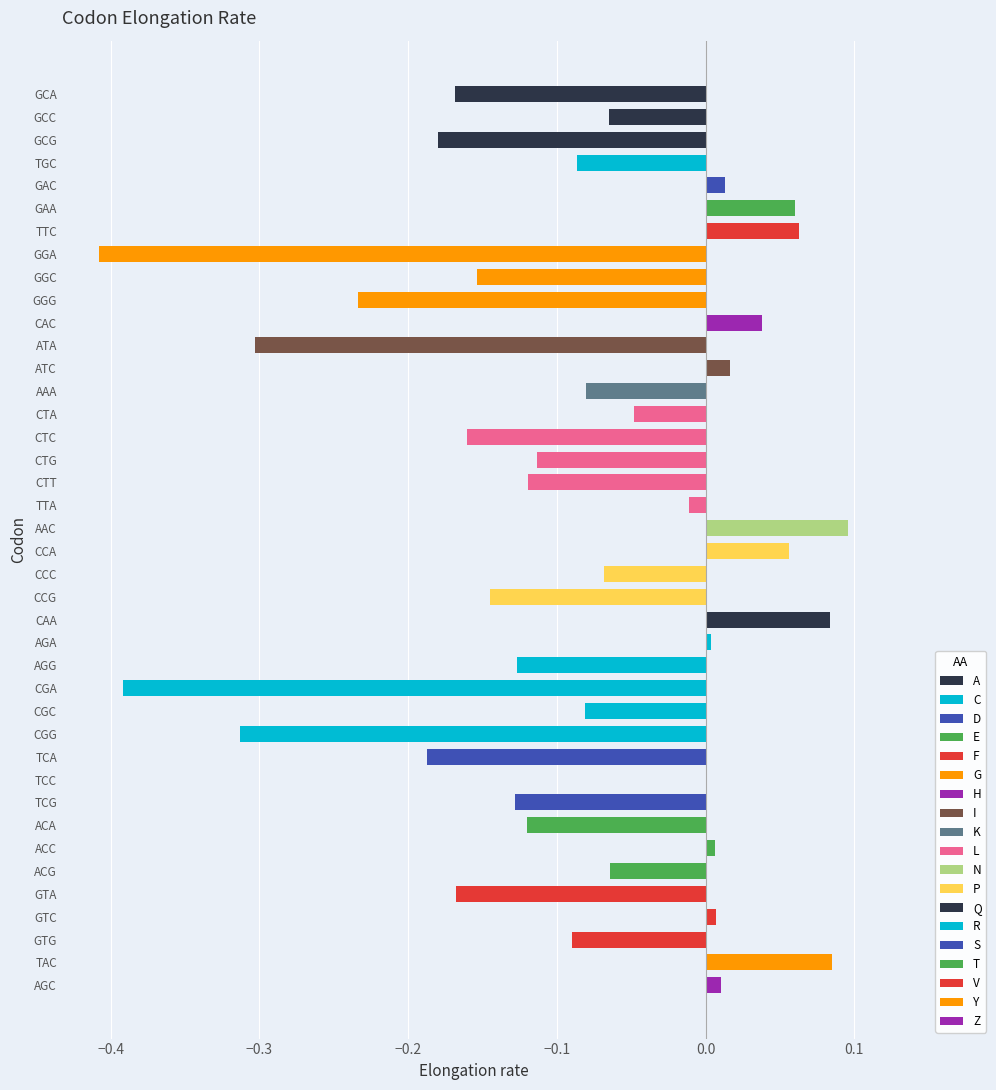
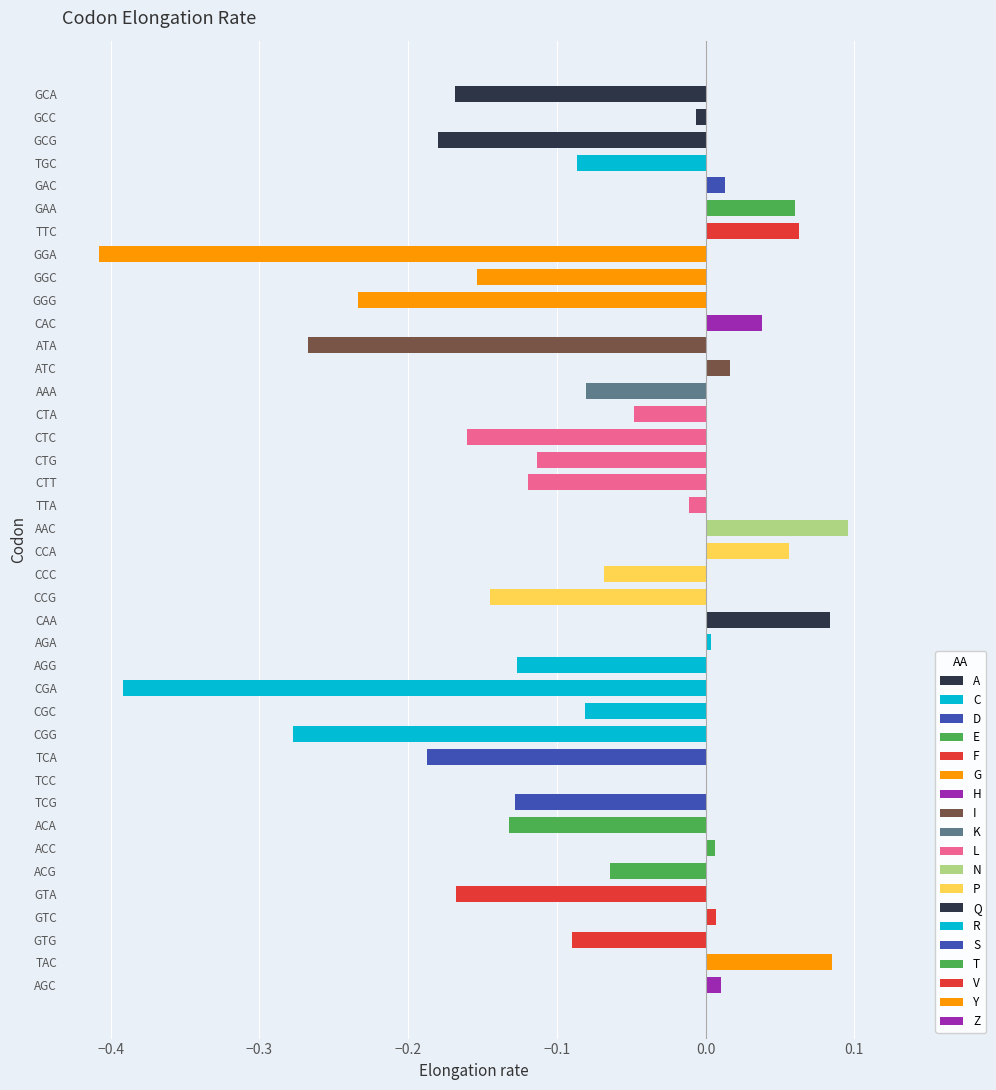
GCC: -0.065 -> -0.006
ATA: -0.303 -> -0.267
CGG: -0.313 -> -0.277
ACA: -0.120 -> -0.132
